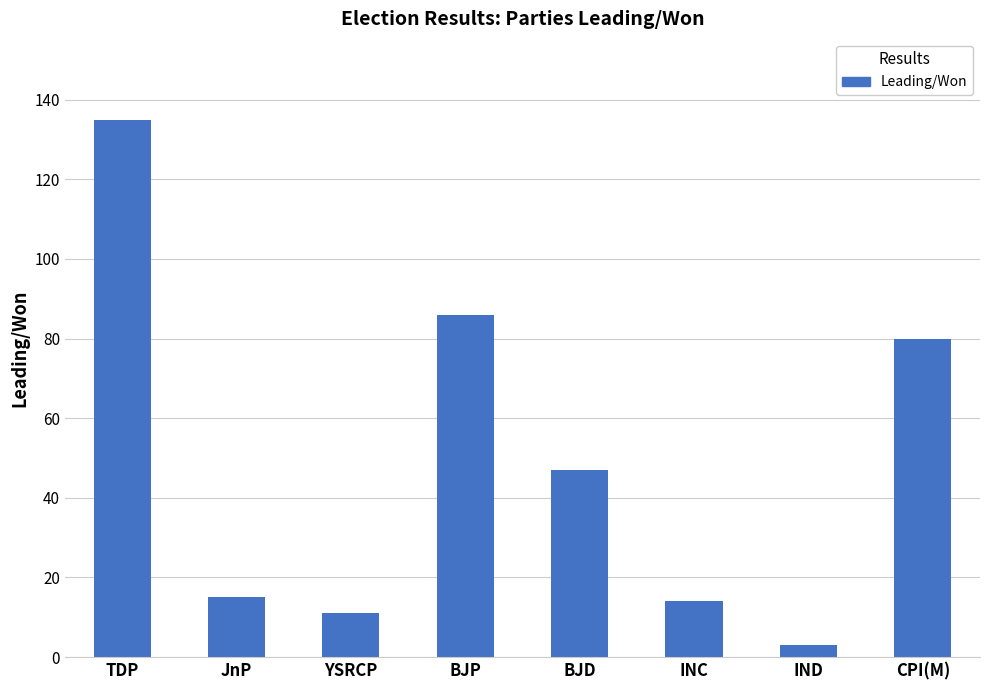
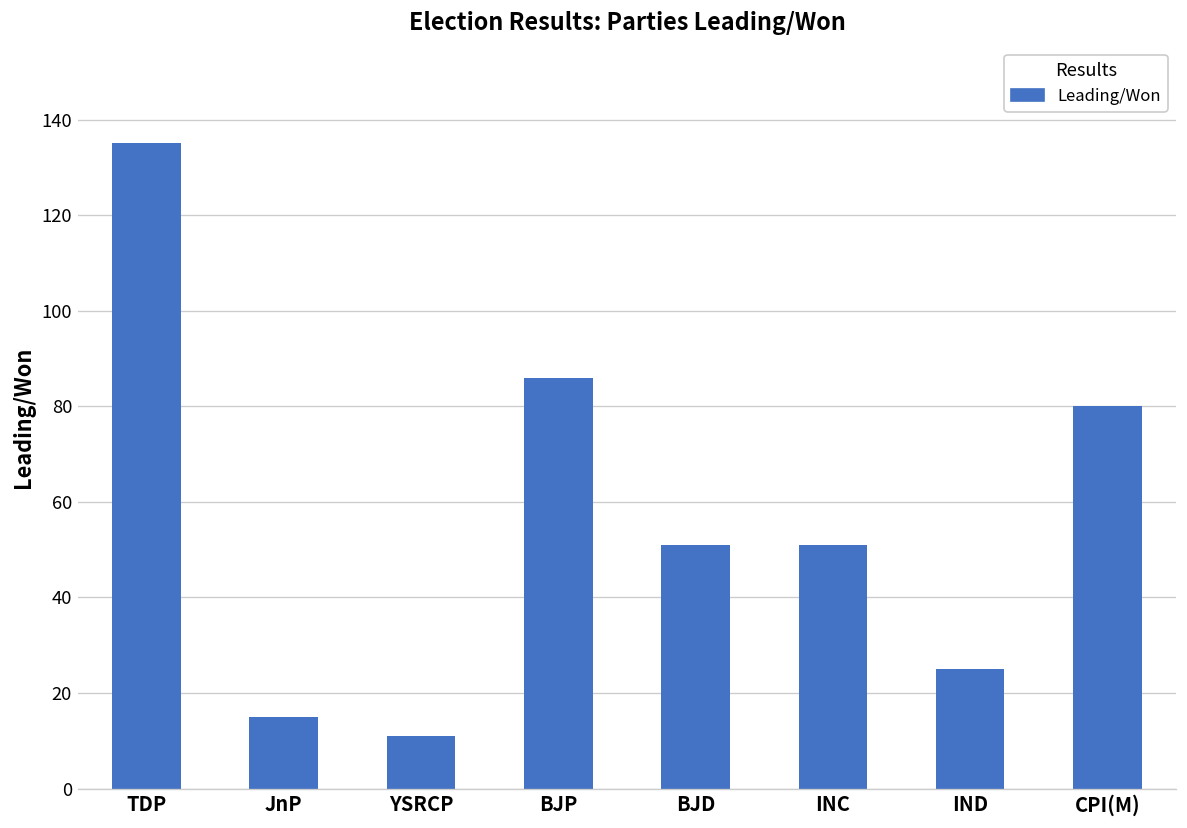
BJD: 47 -> 51
INC: 14 -> 51
IND: 3 -> 25
